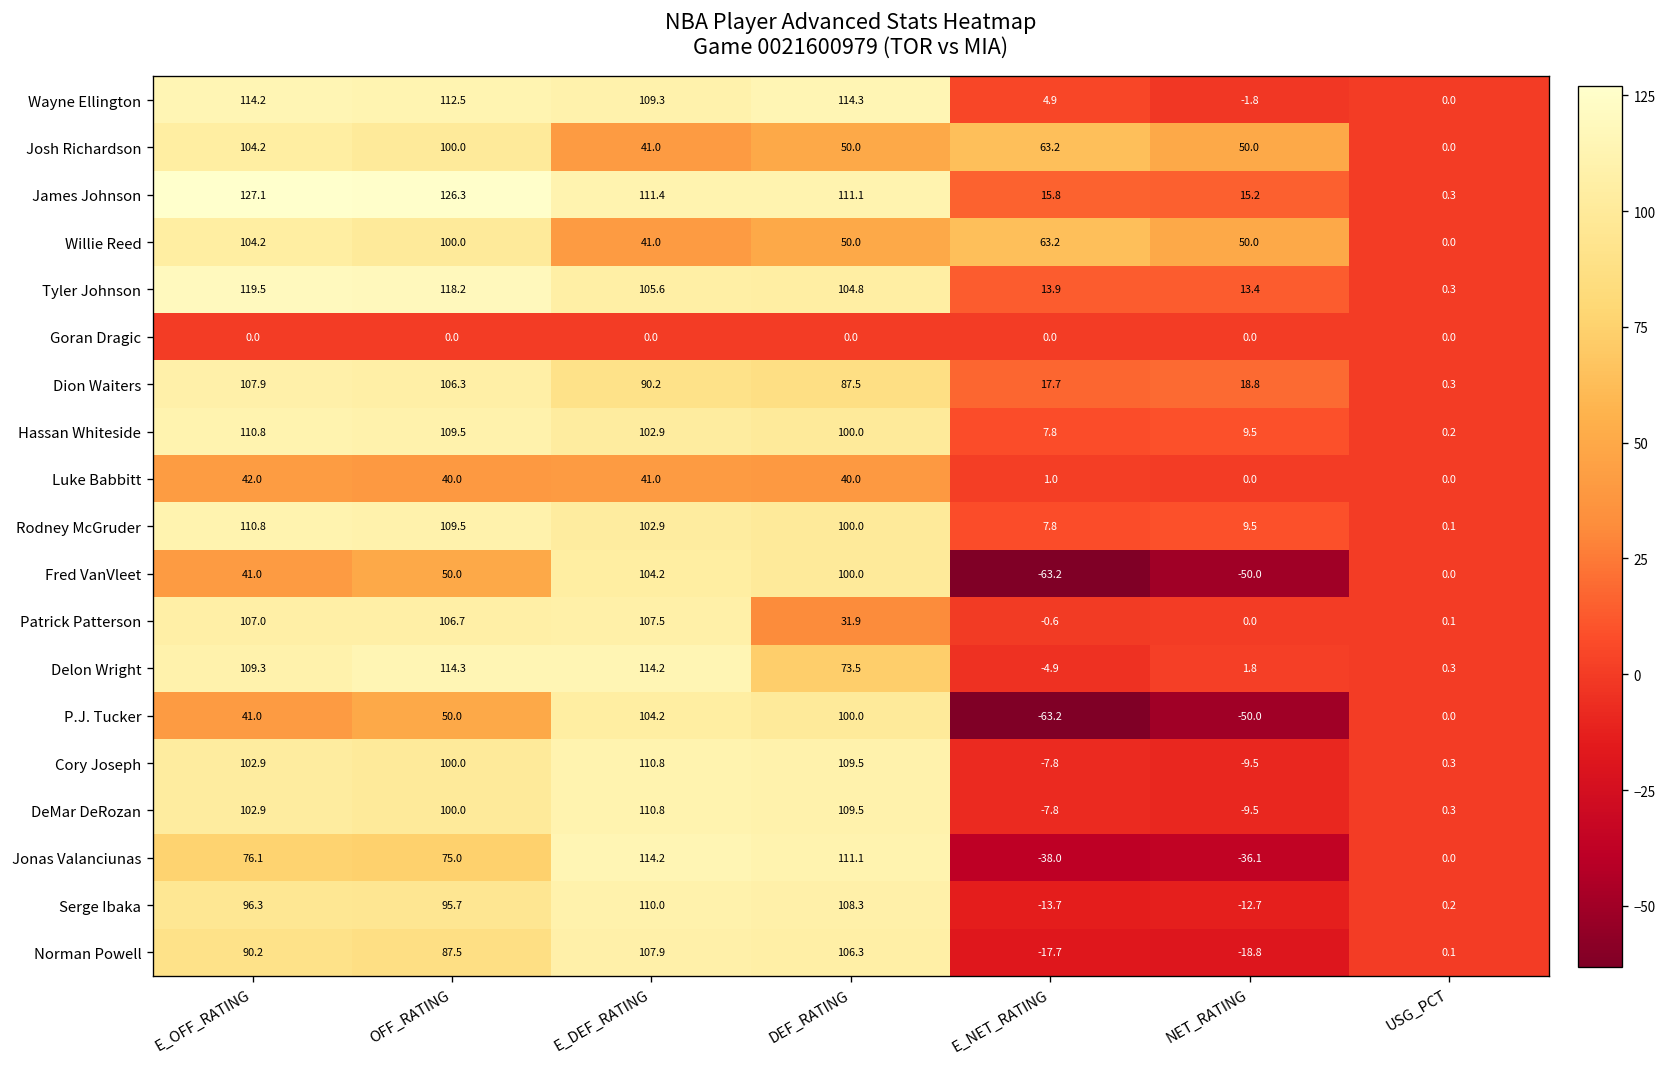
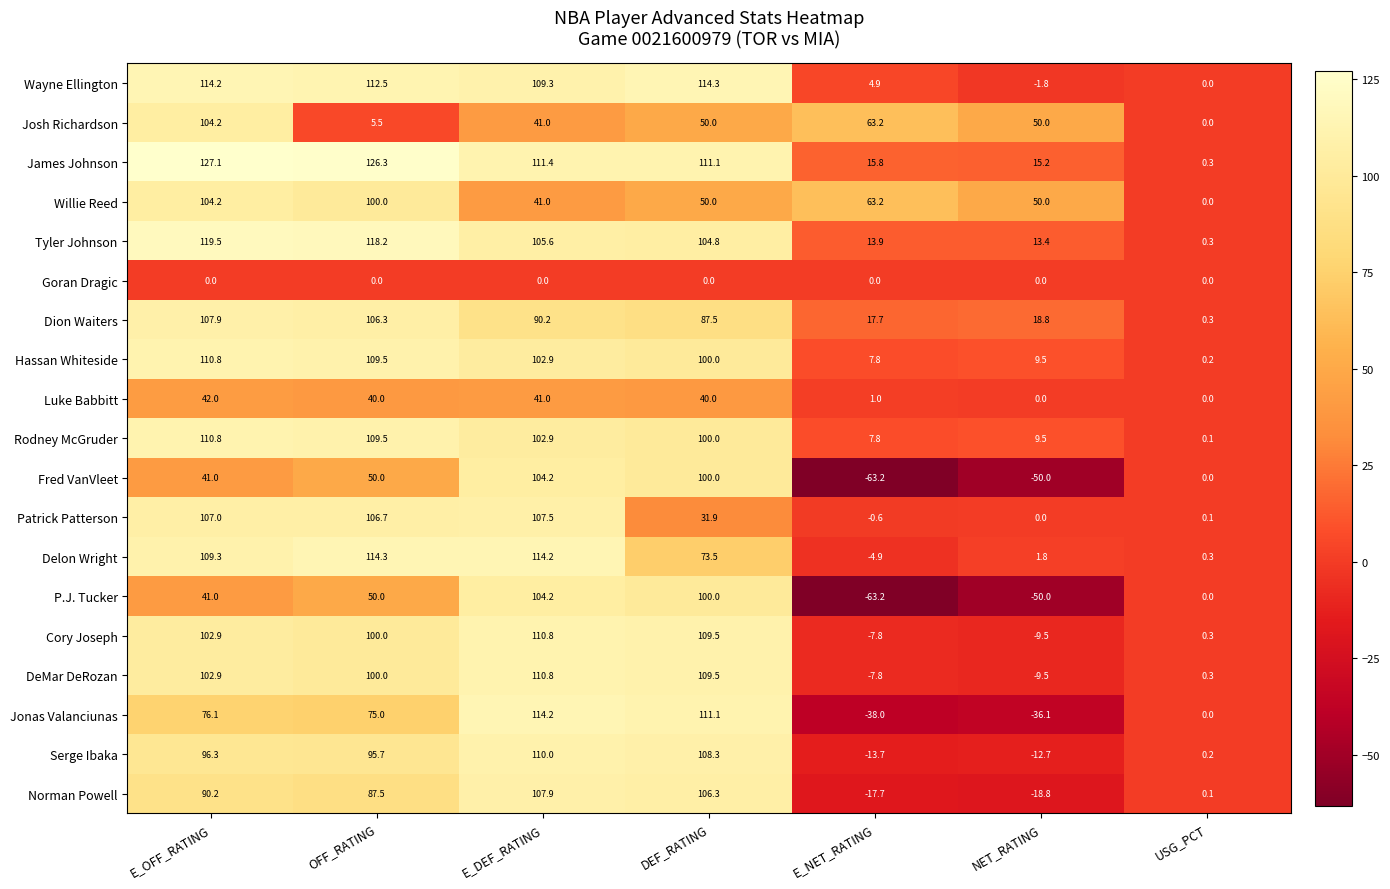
Josh Richardson, OFF_RATING: 100.0 -> 5.5
